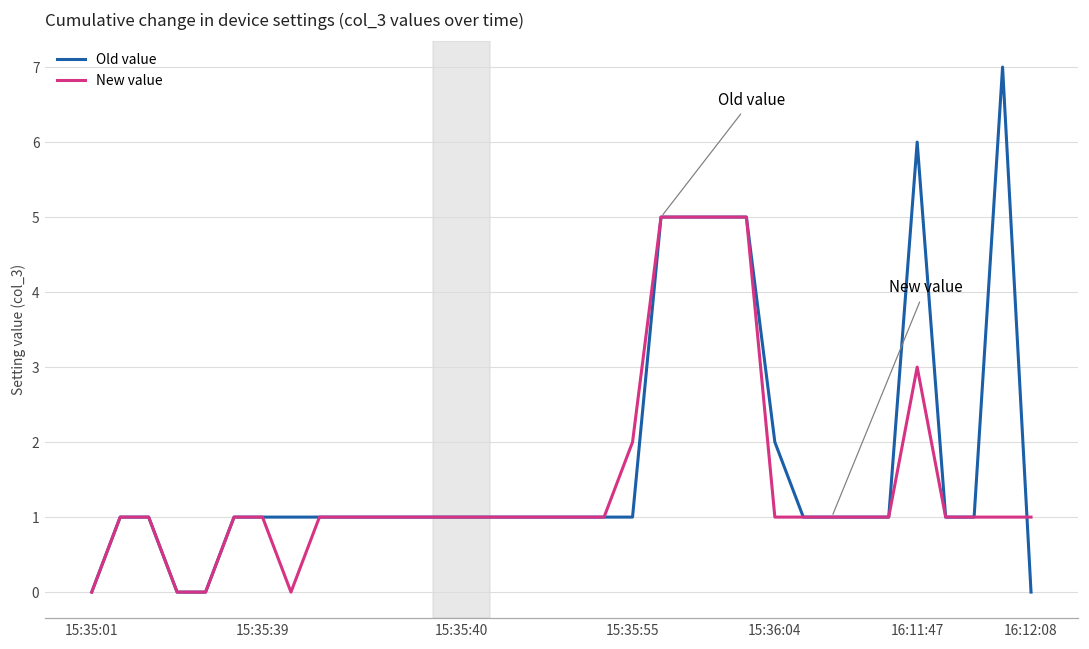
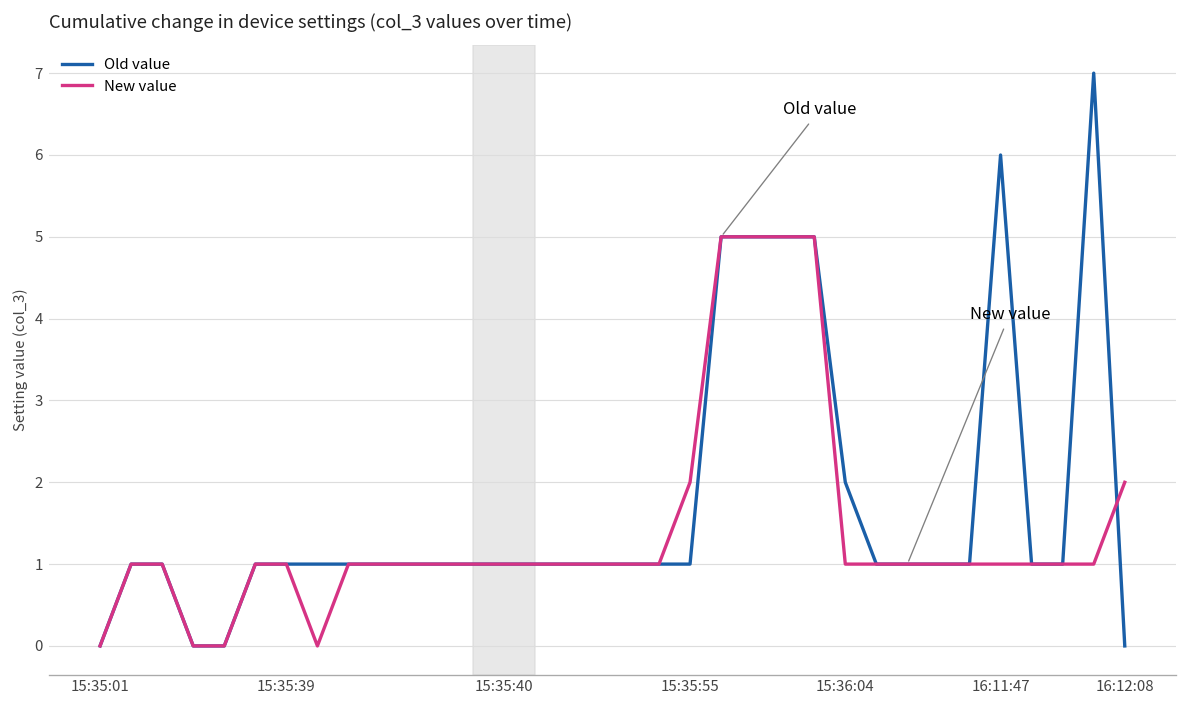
New value, 16:11:47: 3 -> 1
New value, 16:12:08: 1 -> 2
